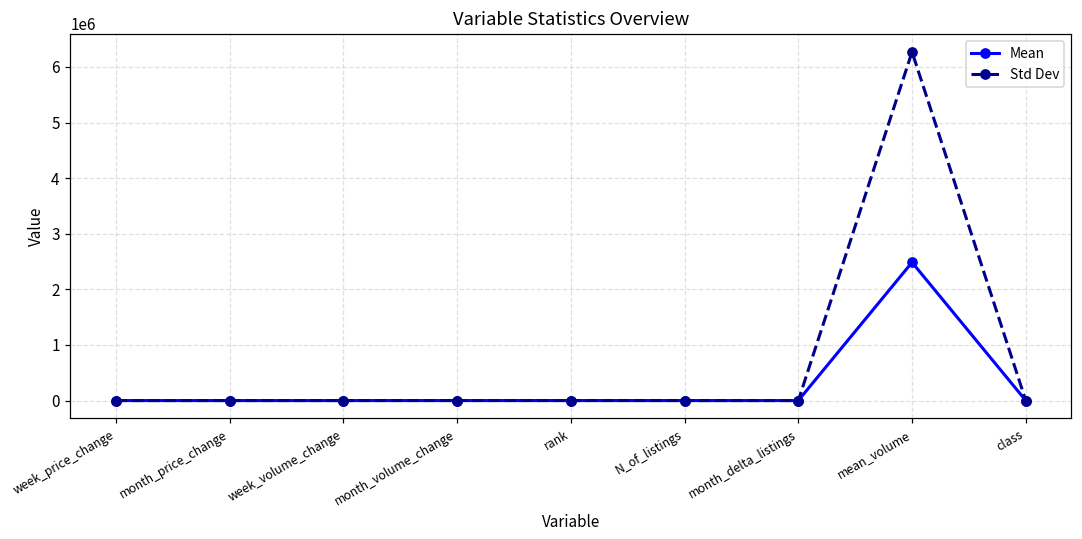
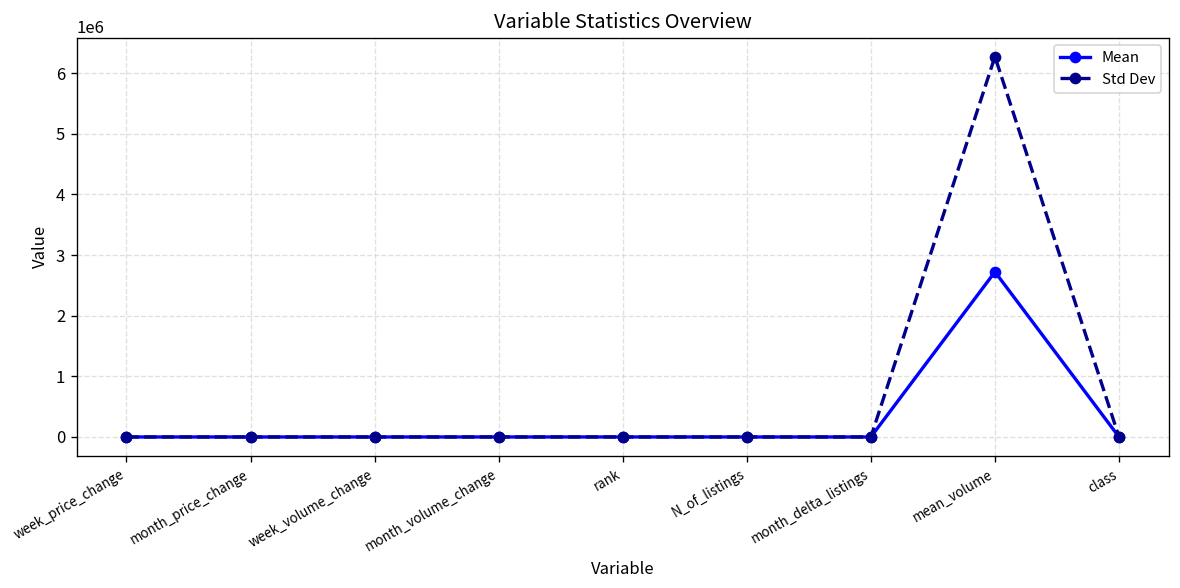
Mean, mean_volume: 2500000 -> 2700000
